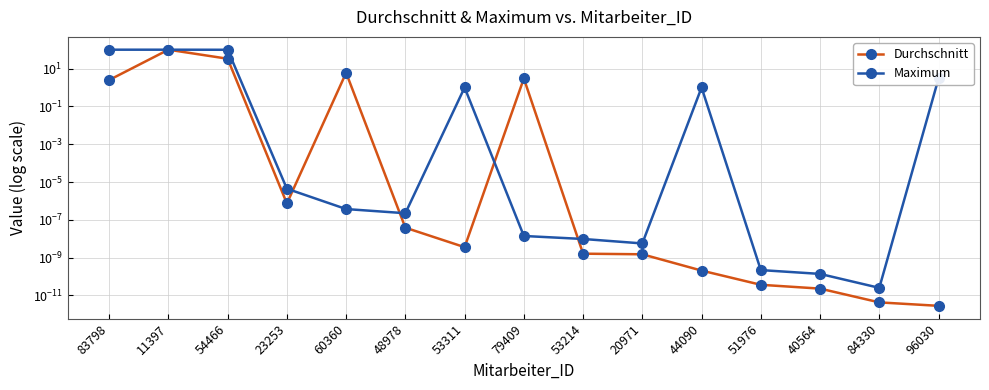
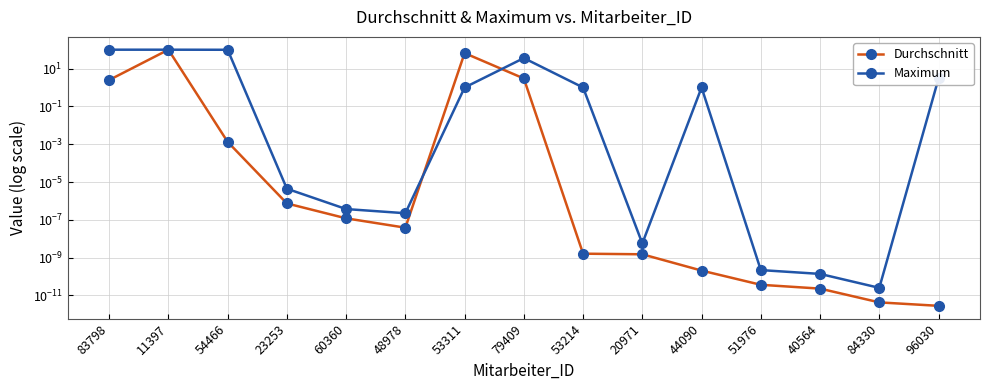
Durchschnitt, 54466: 30 -> 0.001
Durchschnitt, 60360: 6 -> 0
Durchschnitt, 53311: 0 -> 70
Maximum, 79409: 0 -> 40
Maximum, 53214: 0 -> 1
